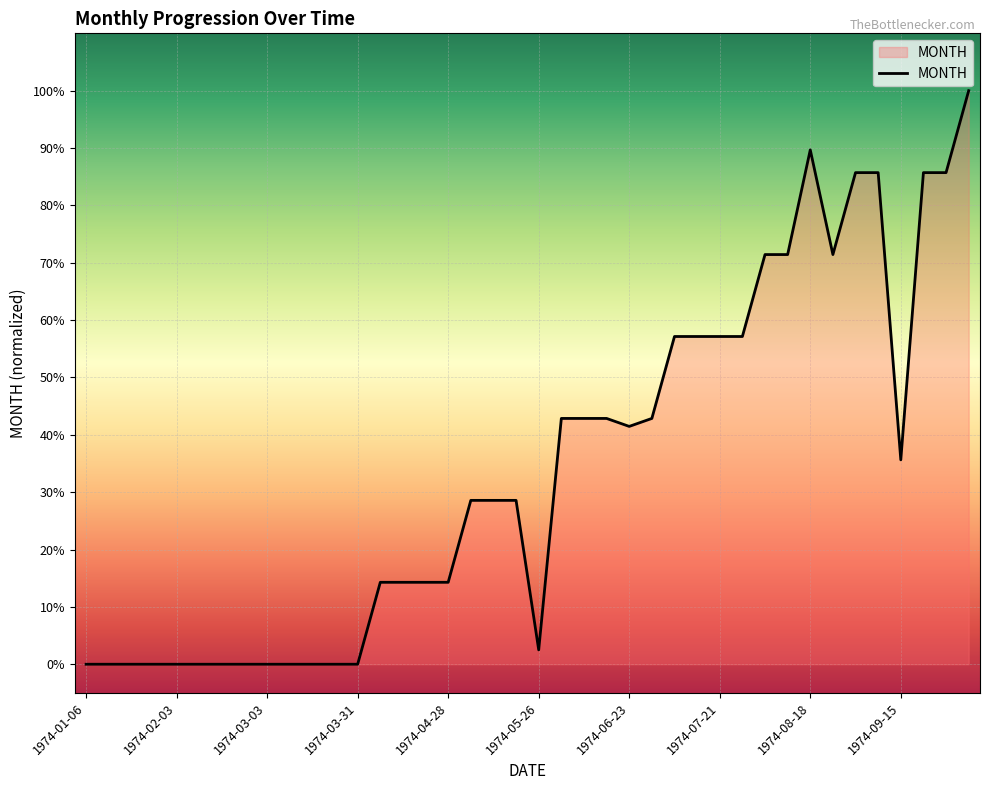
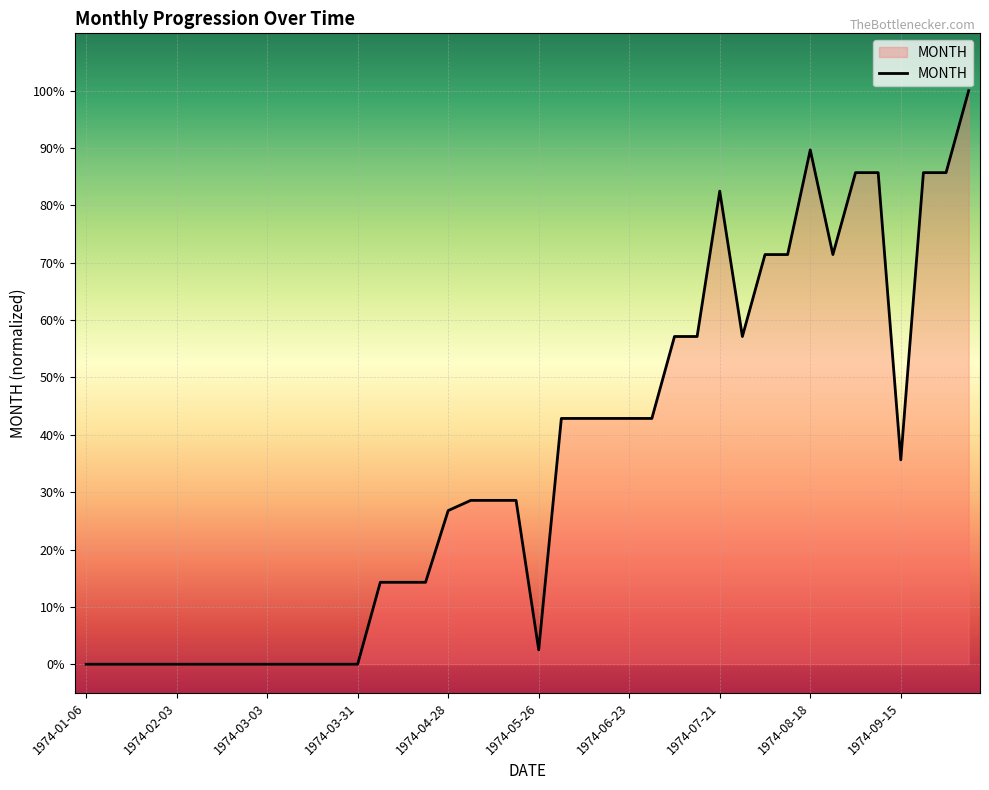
1974-04-28: 14% -> 27%
1974-06-23: 41% -> 43%
1974-07-21: 57% -> 82%
